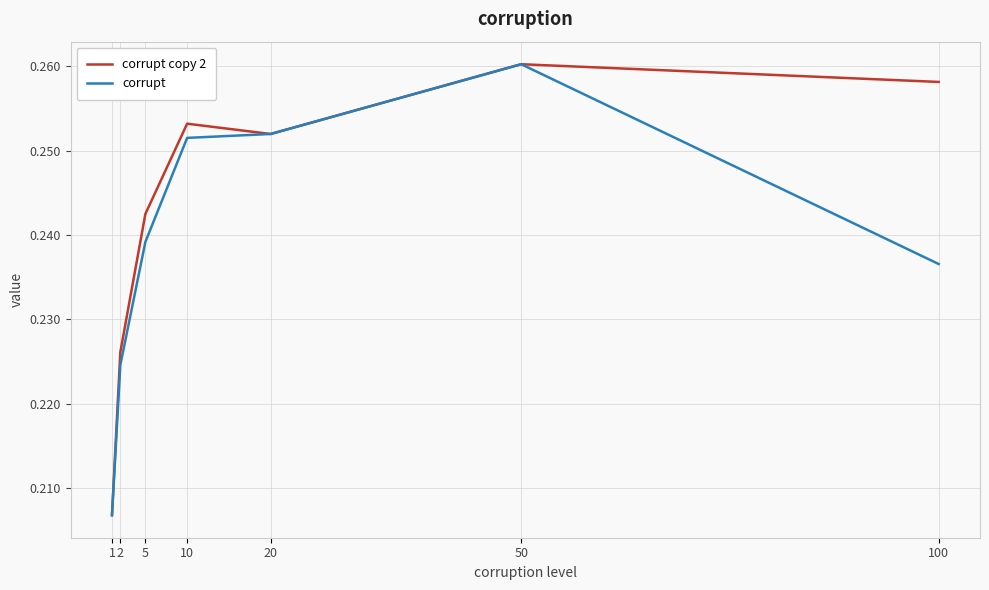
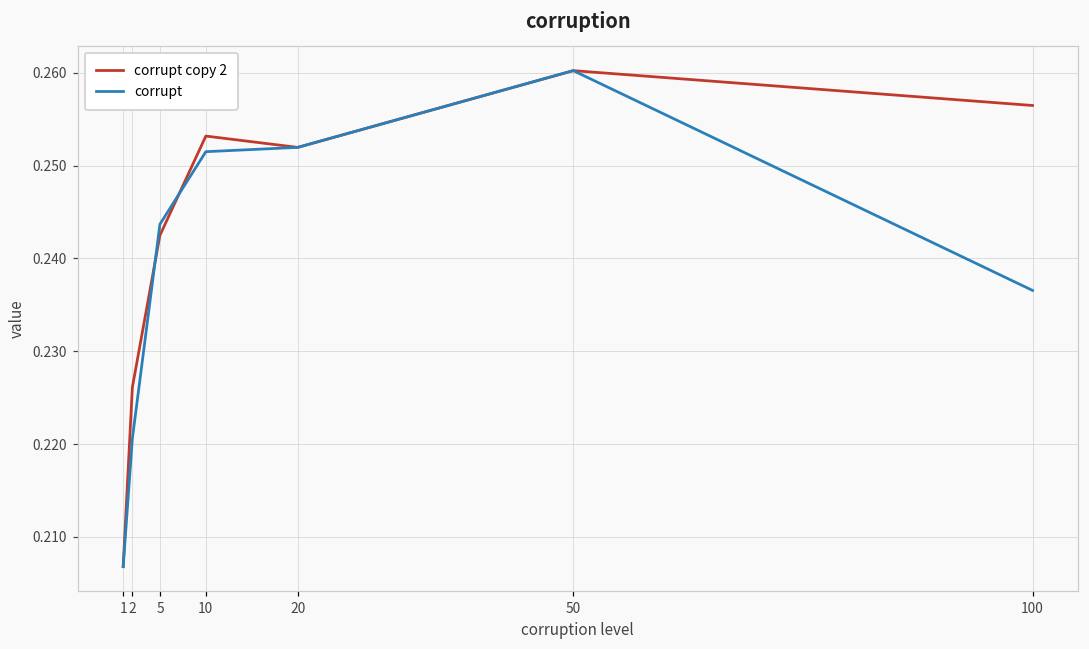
corrupt, 2: 0.225 -> 0.221
corrupt, 5: 0.239 -> 0.244
corrupt copy 2, 100: 0.258 -> 0.256
